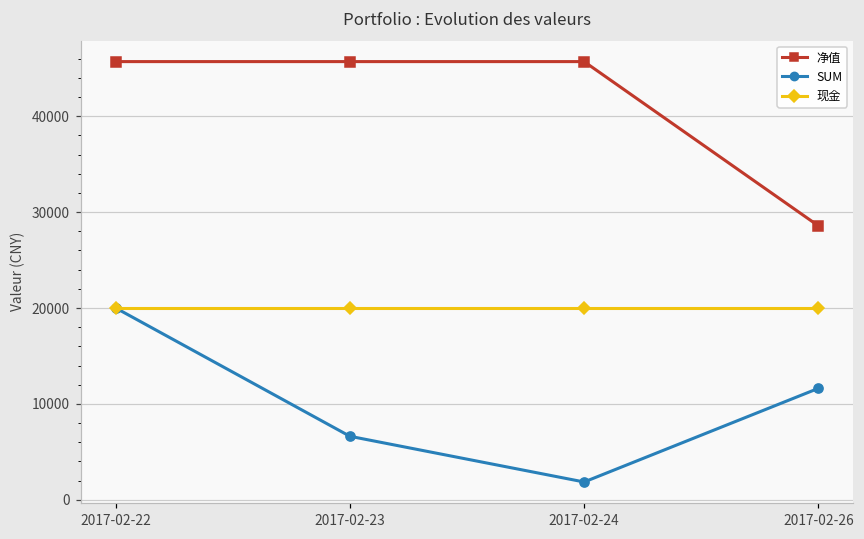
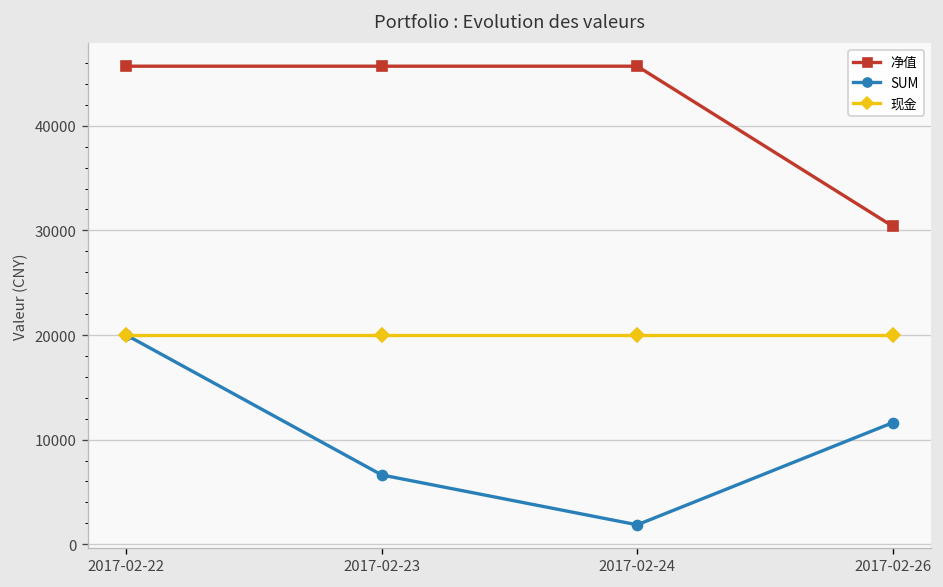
净值, 2017-02-26: 29000 -> 30000
